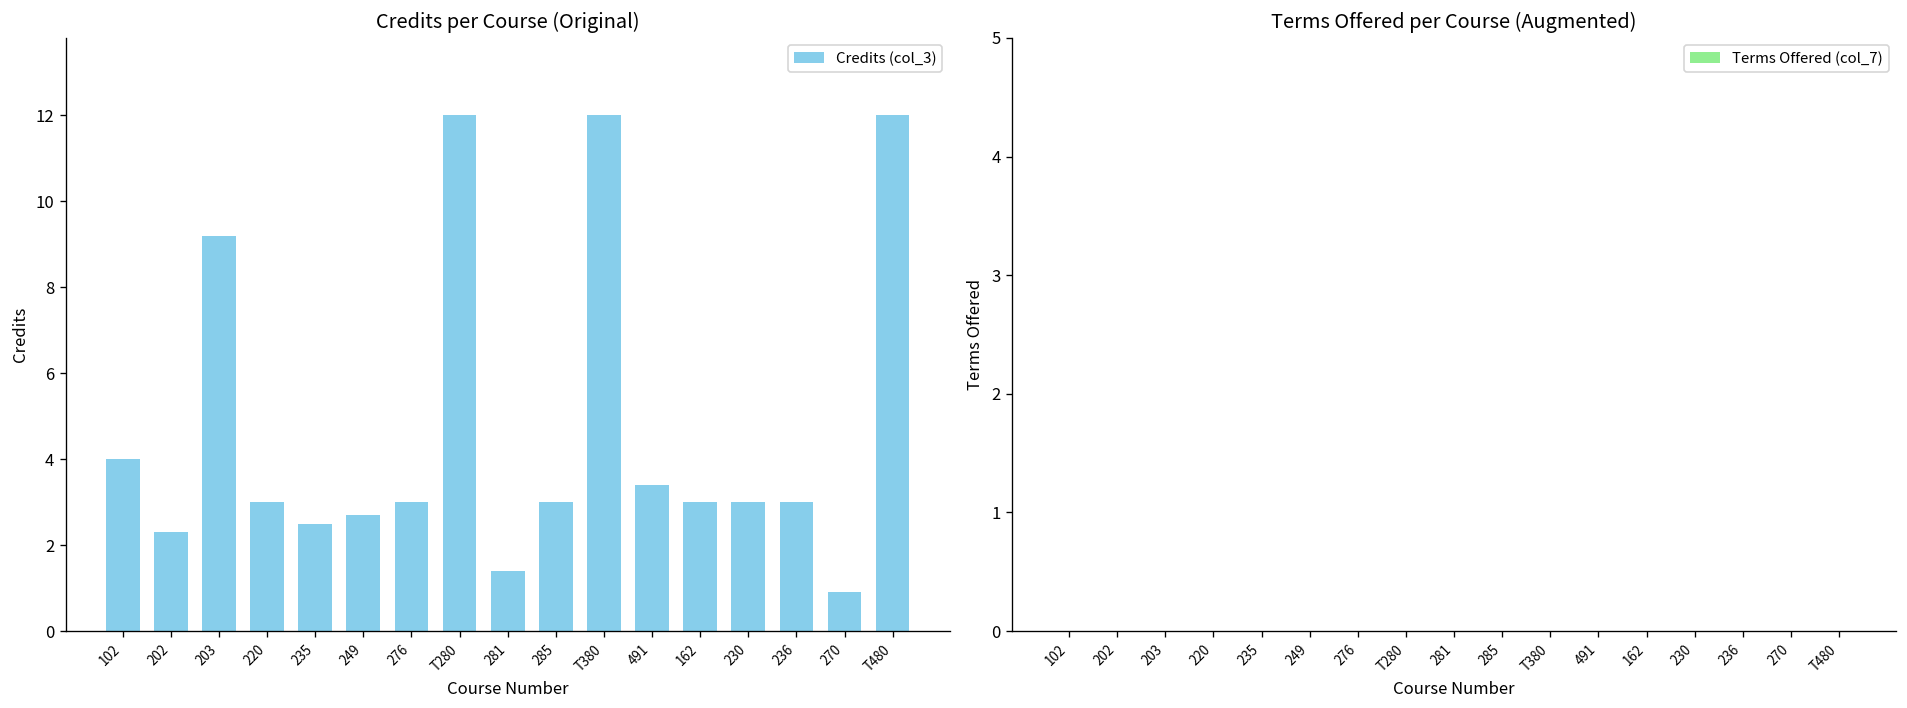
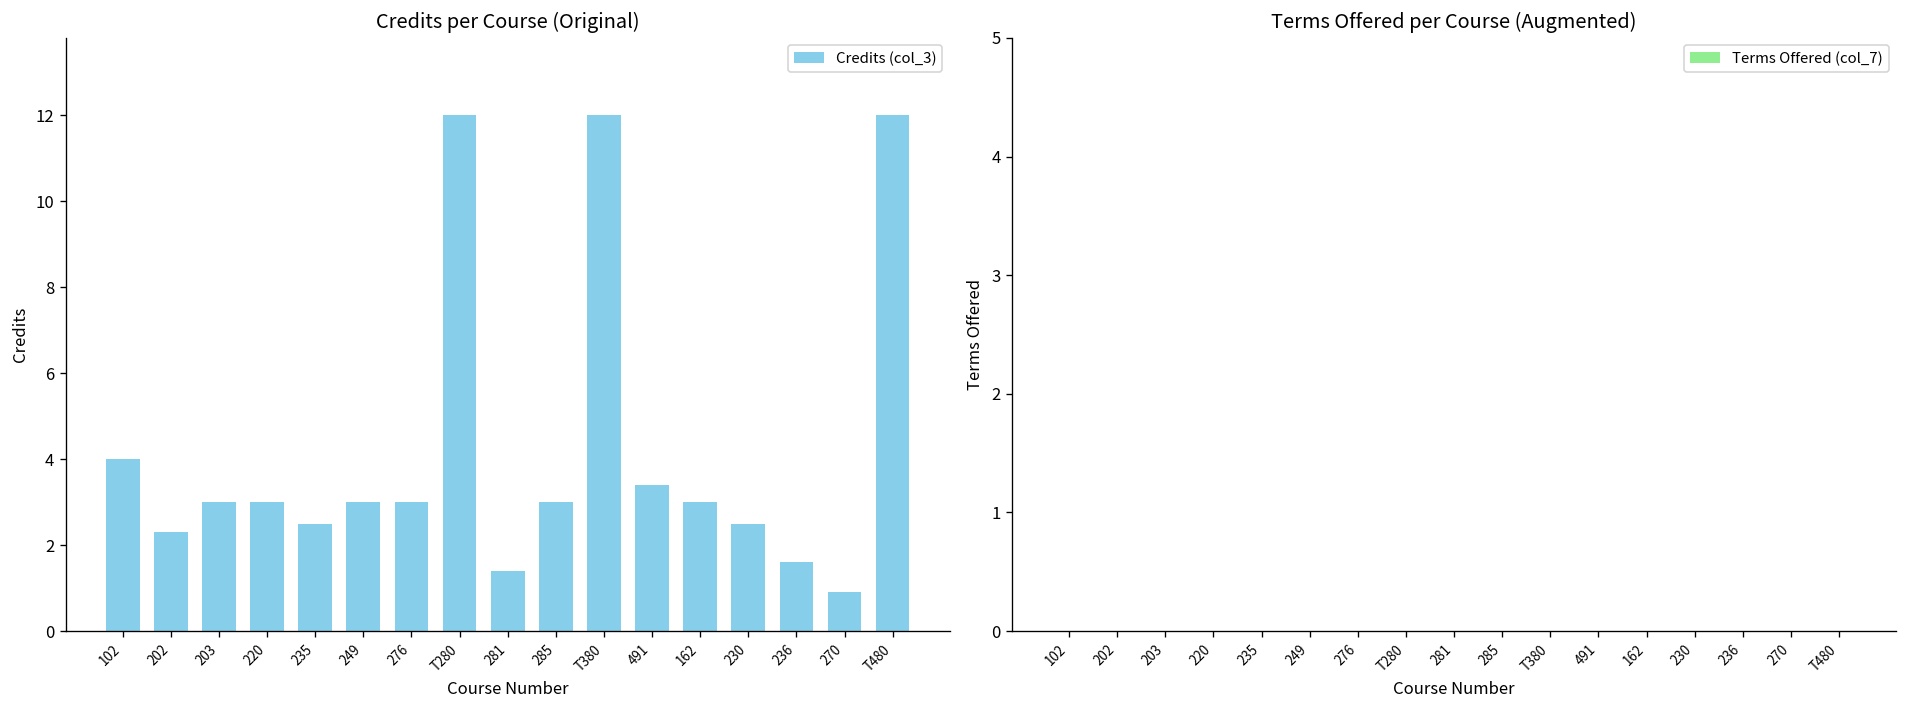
Credits per Course (Original), 203: 9.2 -> 3.0
Credits per Course (Original), 249: 2.7 -> 3.0
Credits per Course (Original), 230: 3.0 -> 2.5
Credits per Course (Original), 236: 3.0 -> 1.6
